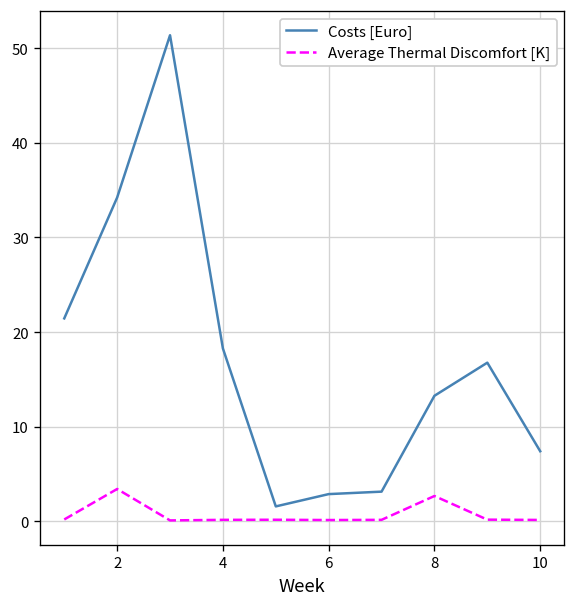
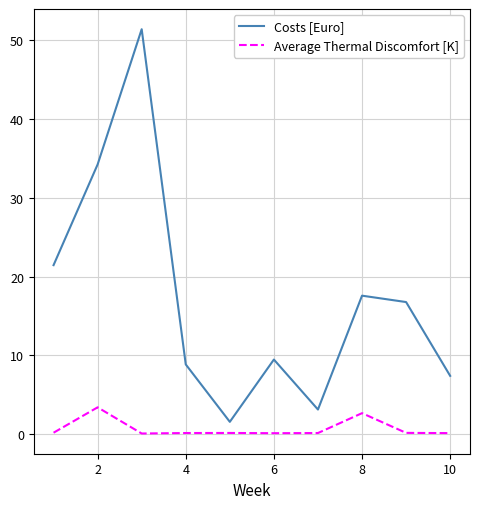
Costs [Euro], 4: 18 -> 9
Costs [Euro], 6: 3 -> 9
Costs [Euro], 8: 13 -> 18
